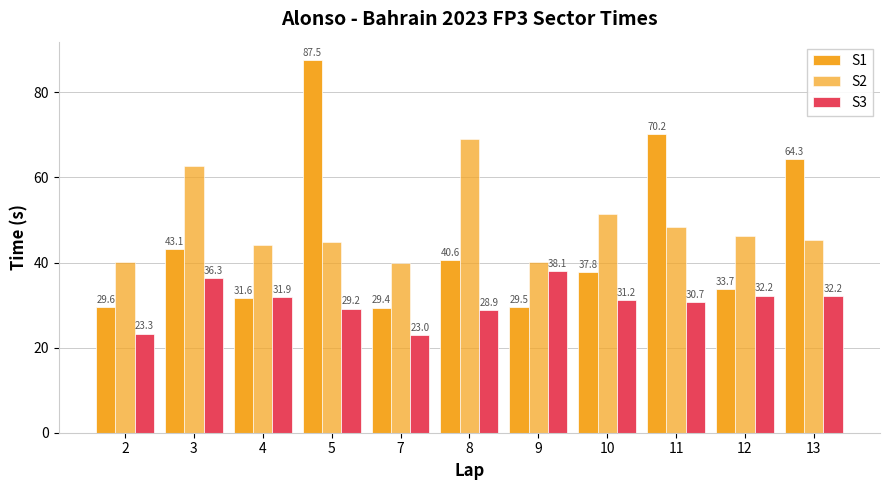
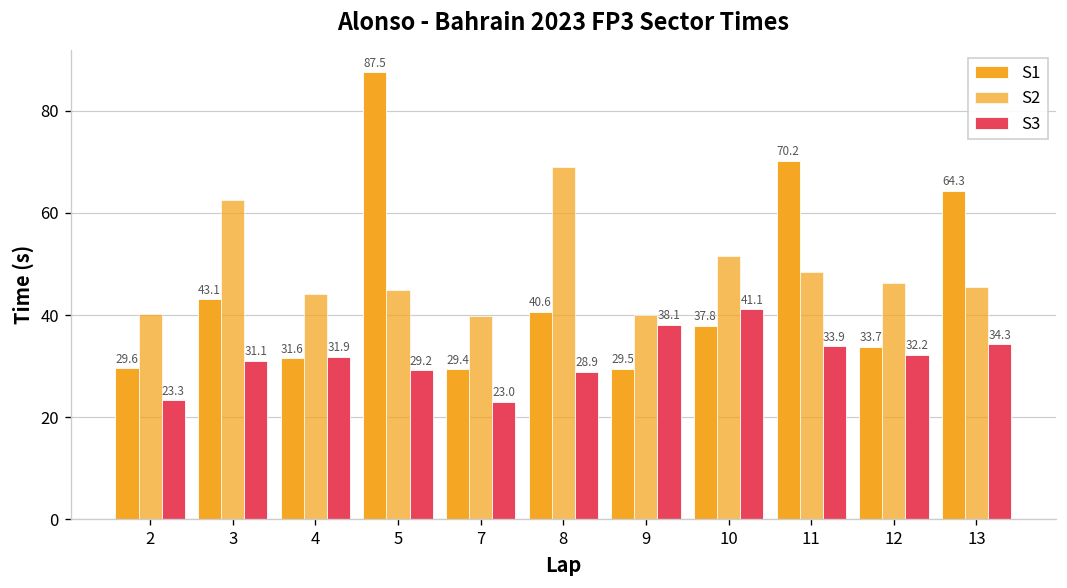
S3, 3: 36.3 -> 31.1
S3, 10: 31.2 -> 41.1
S3, 11: 30.7 -> 33.9
S3, 13: 32.2 -> 34.3
